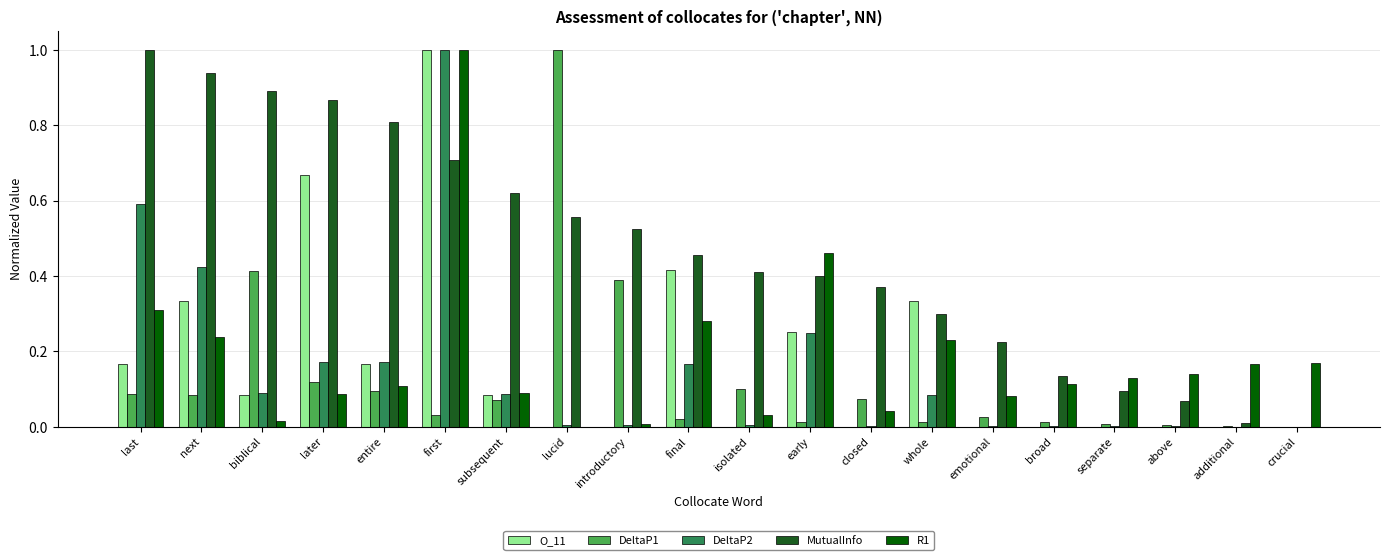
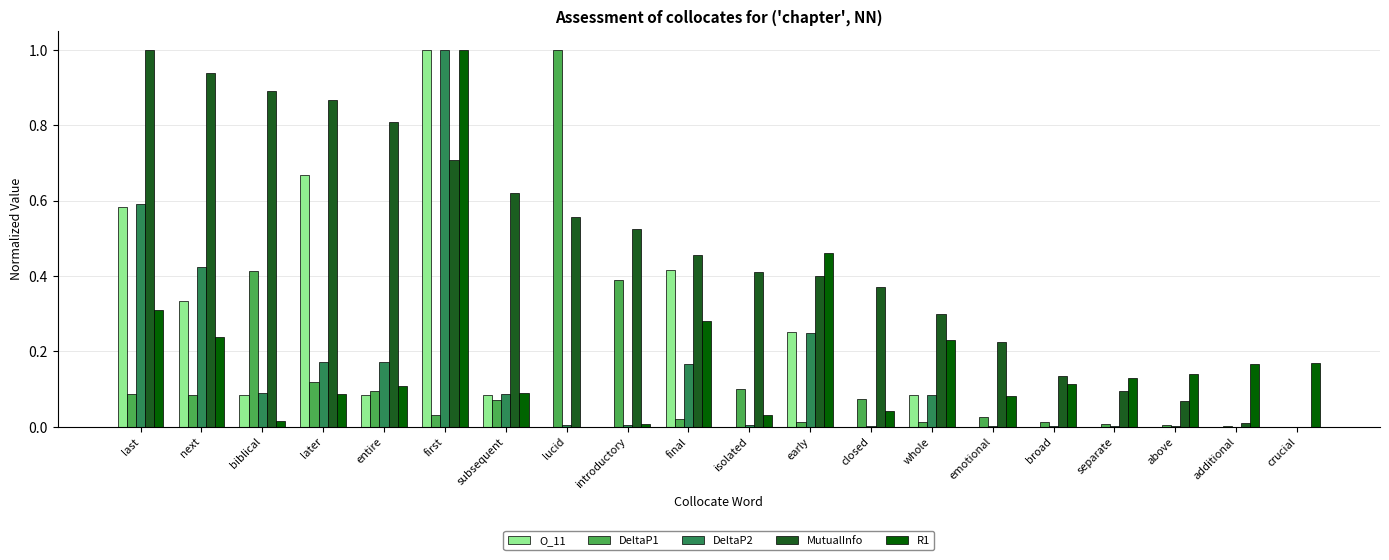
O_11, last: 0.17 -> 0.58
O_11, entire: 0.17 -> 0.08
O_11, whole: 0.33 -> 0.08
